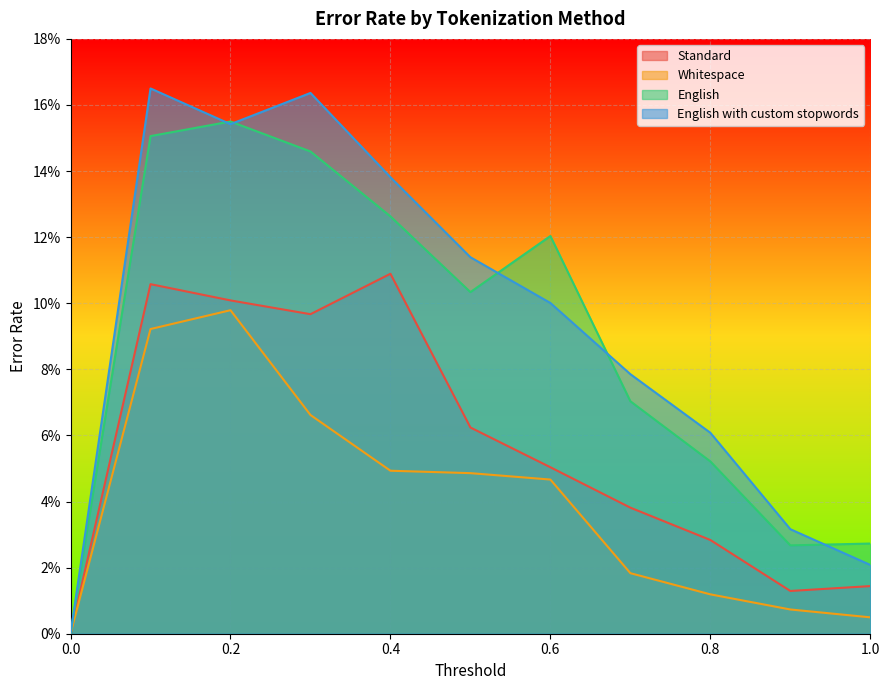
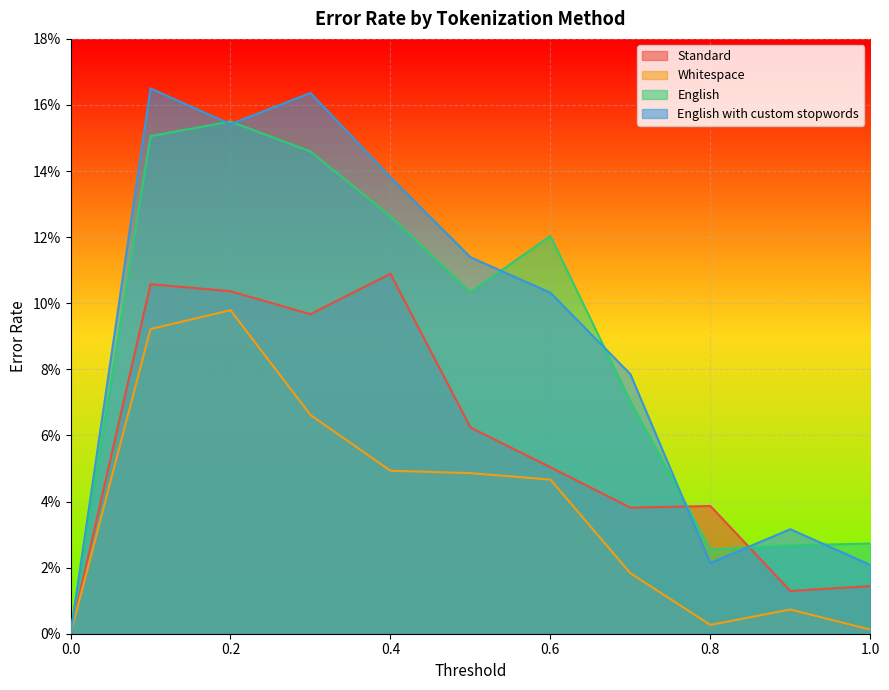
Standard, 0.2: 10.1% -> 10.4%
English with custom stopwords, 0.6: 10.0% -> 10.3%
Standard, 0.8: 2.8% -> 3.9%
Whitespace, 0.8: 1.2% -> 0.3%
English, 0.8: 5.2% -> 2.5%
English with custom stopwords, 0.8: 6.1% -> 2.1%
Whitespace, 1.0: 0.5% -> 0.1%
